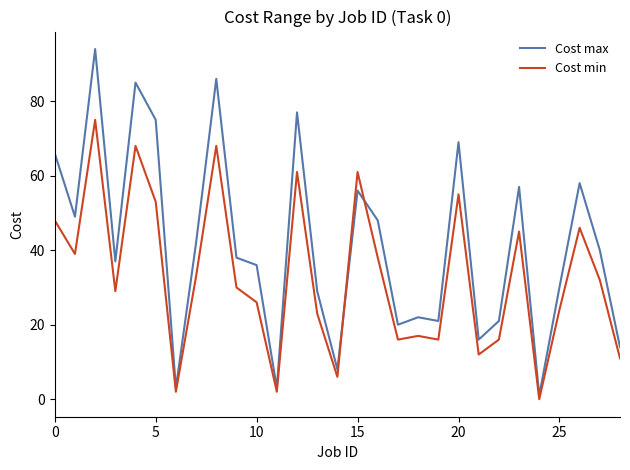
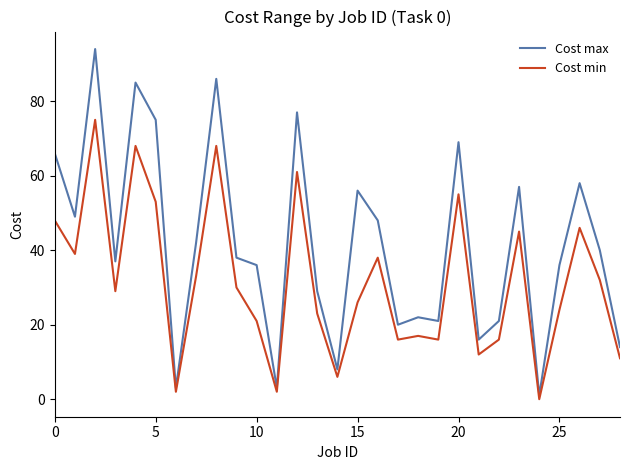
Cost min, 10: 26 -> 21
Cost min, 15: 61 -> 26
Cost max, 25: 30 -> 36
